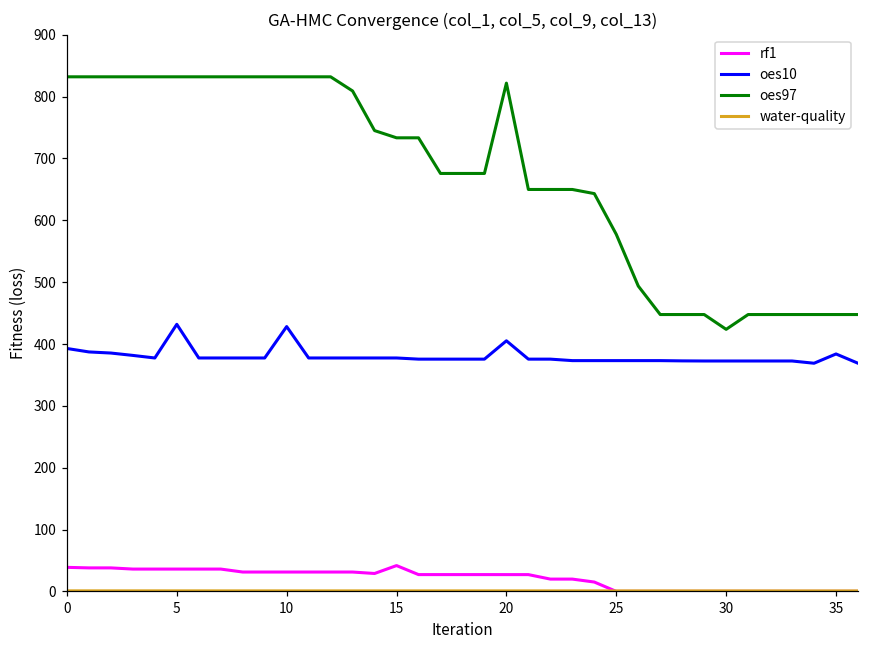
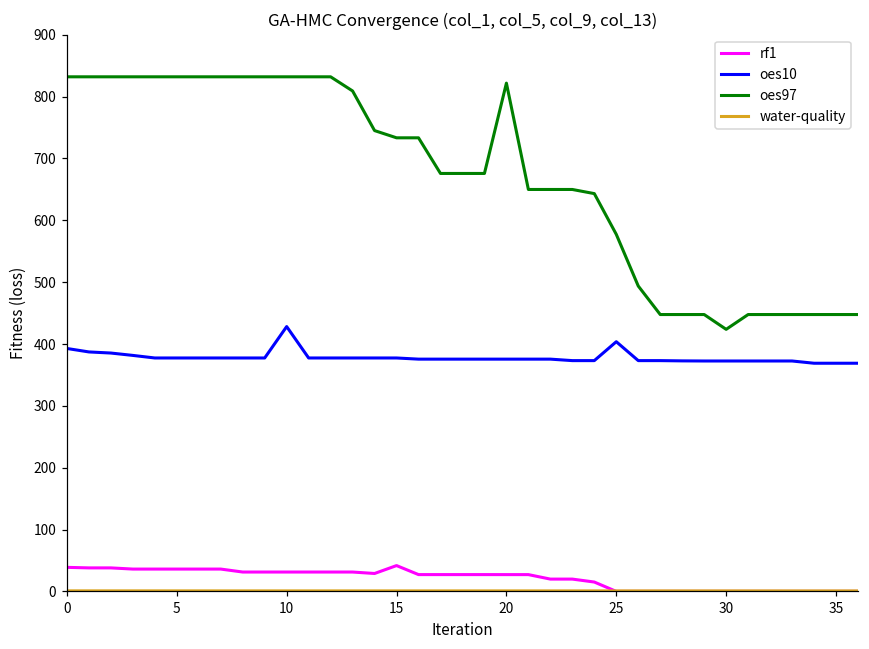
oes10, 5: 430 -> 380
oes10, 20: 410 -> 380
oes10, 25: 370 -> 400
oes10, 35: 380 -> 370
